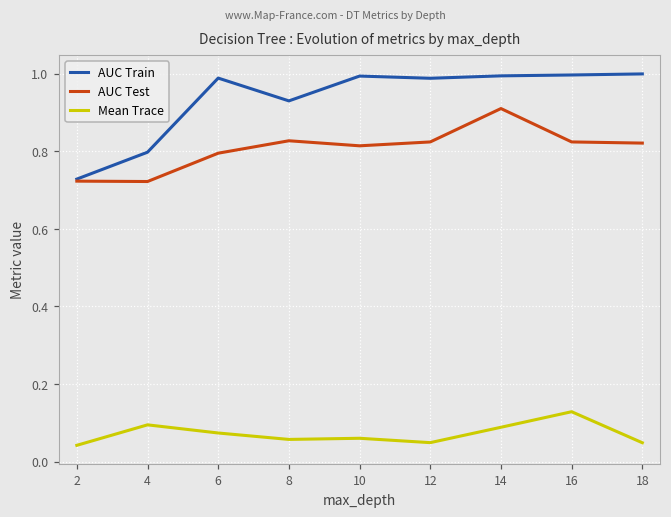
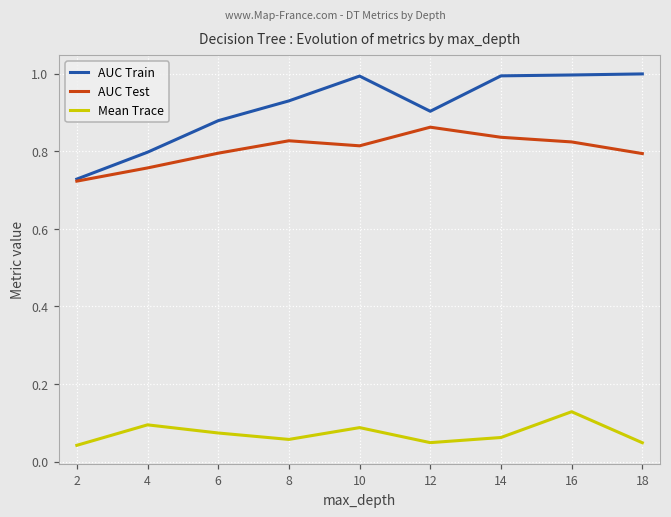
AUC Test, 4: 0.72 -> 0.76
AUC Train, 6: 0.99 -> 0.88
Mean Trace, 10: 0.06 -> 0.09
AUC Train, 12: 0.99 -> 0.90
AUC Test, 12: 0.82 -> 0.86
AUC Test, 14: 0.91 -> 0.84
Mean Trace, 14: 0.09 -> 0.06
AUC Test, 18: 0.82 -> 0.79
